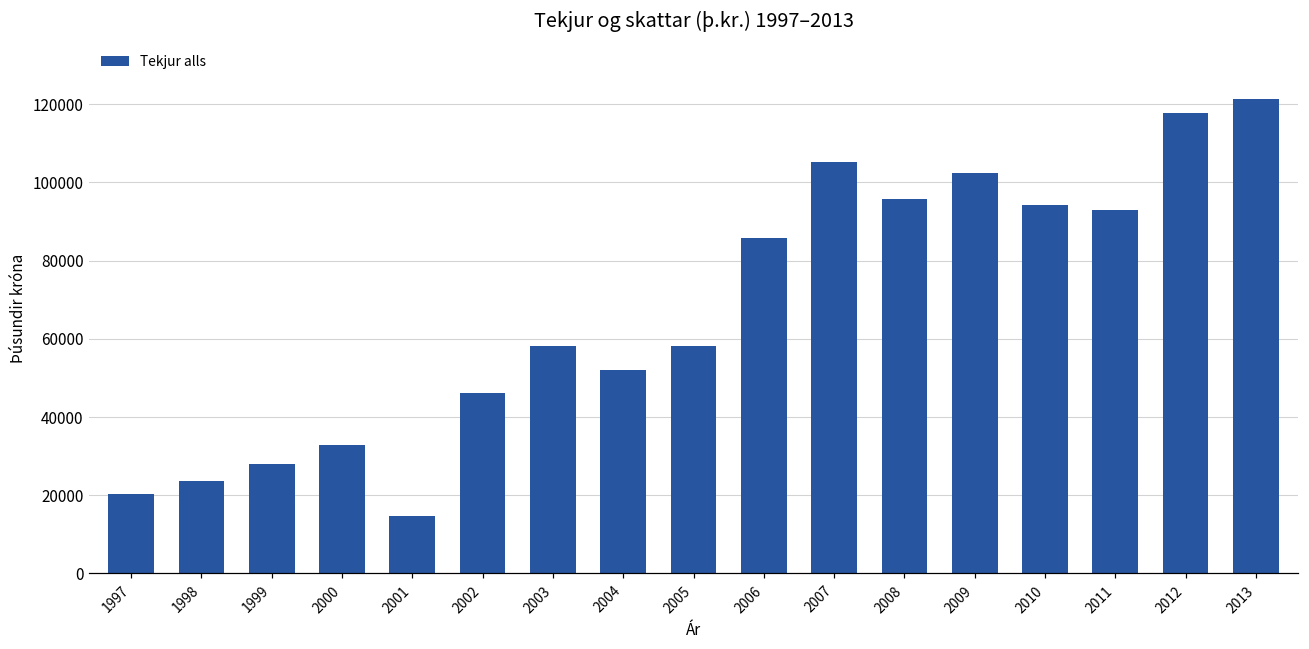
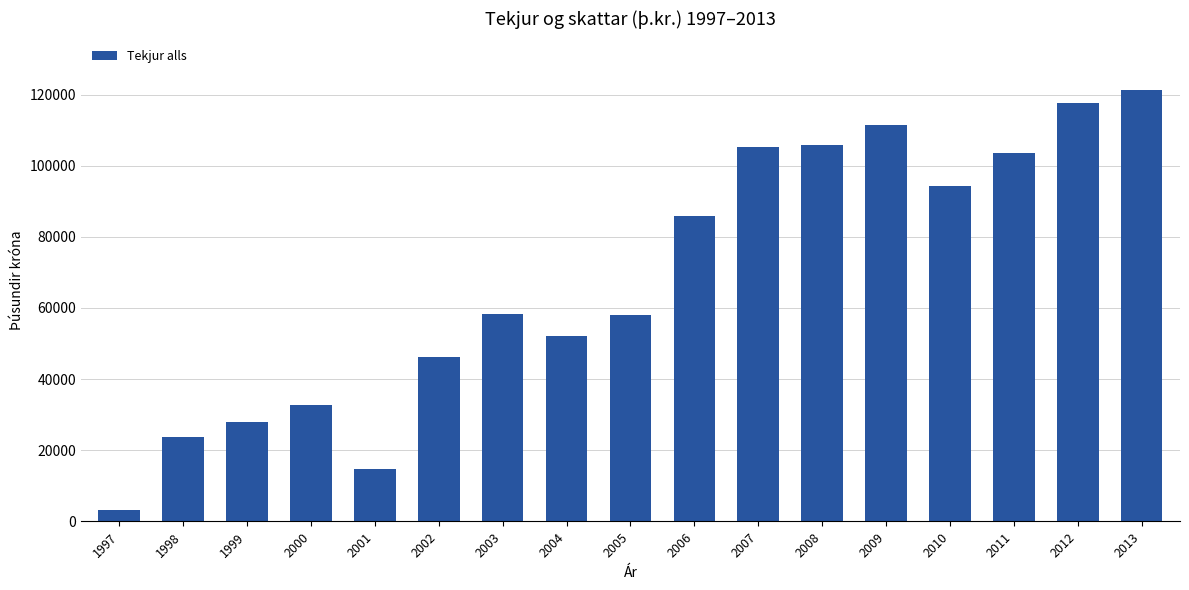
1997: 20000 -> 3000
2008: 96000 -> 106000
2009: 102000 -> 111000
2011: 93000 -> 104000
